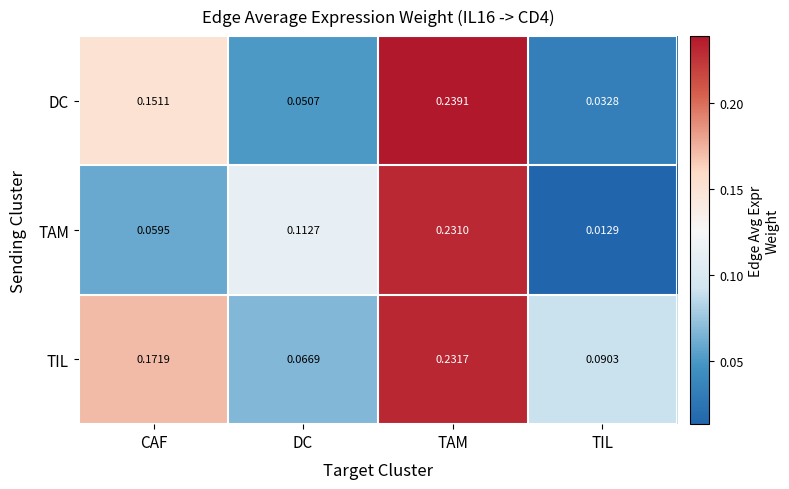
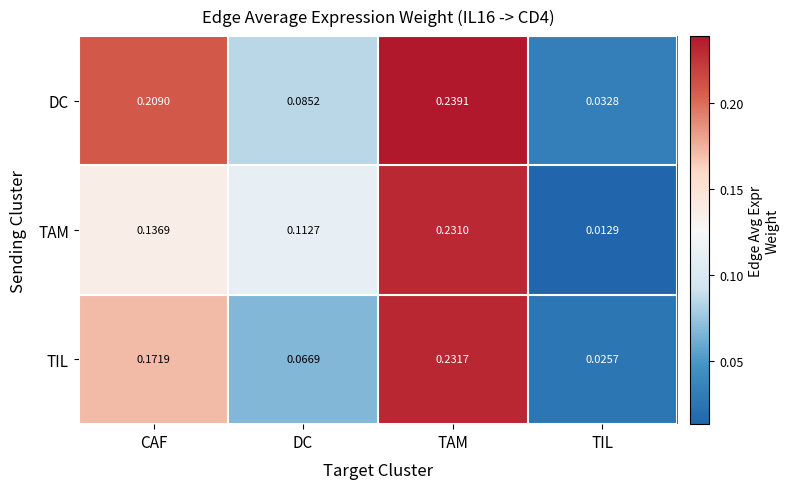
DC, CAF: 0.1511 -> 0.2090
DC, DC: 0.0507 -> 0.0852
TAM, CAF: 0.0595 -> 0.1369
TIL, TIL: 0.0903 -> 0.0257
